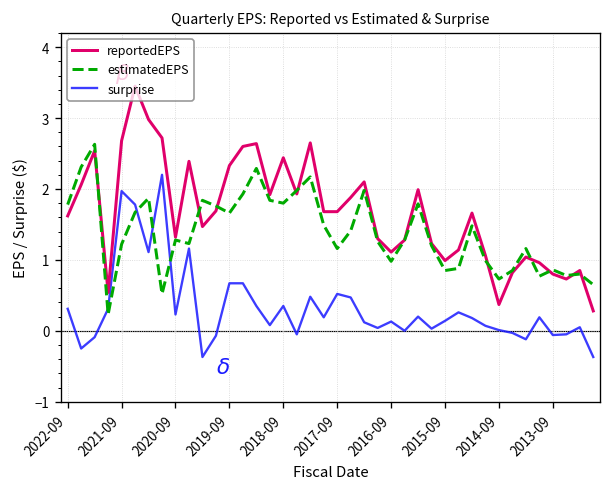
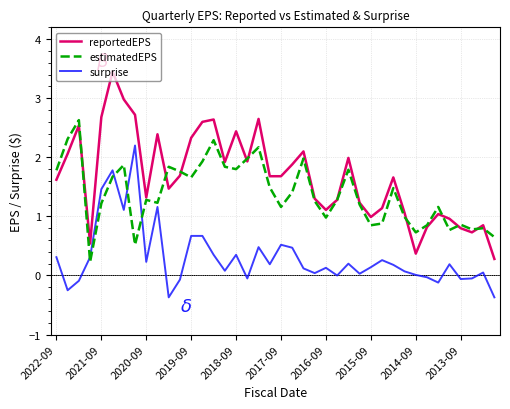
surprise, 2021-09: 2.0 -> 1.5
